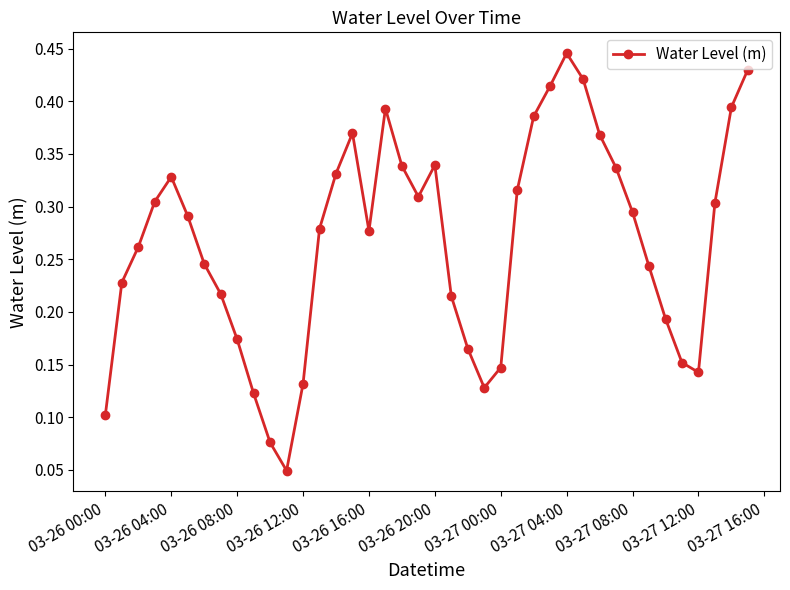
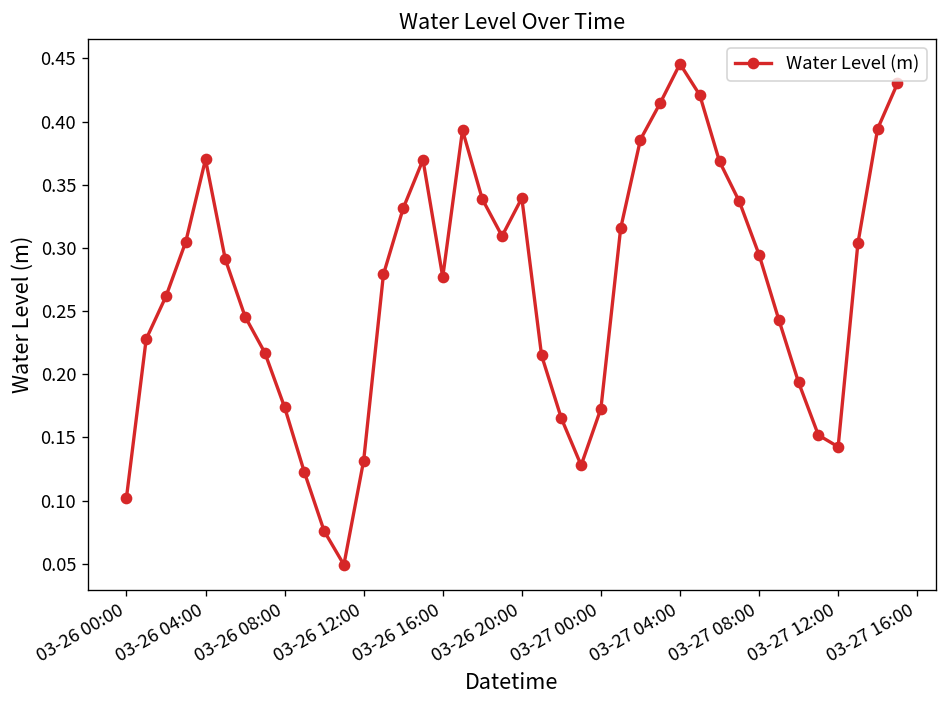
03-26 04:00: 0.328 -> 0.370
03-27 00:00: 0.147 -> 0.173
